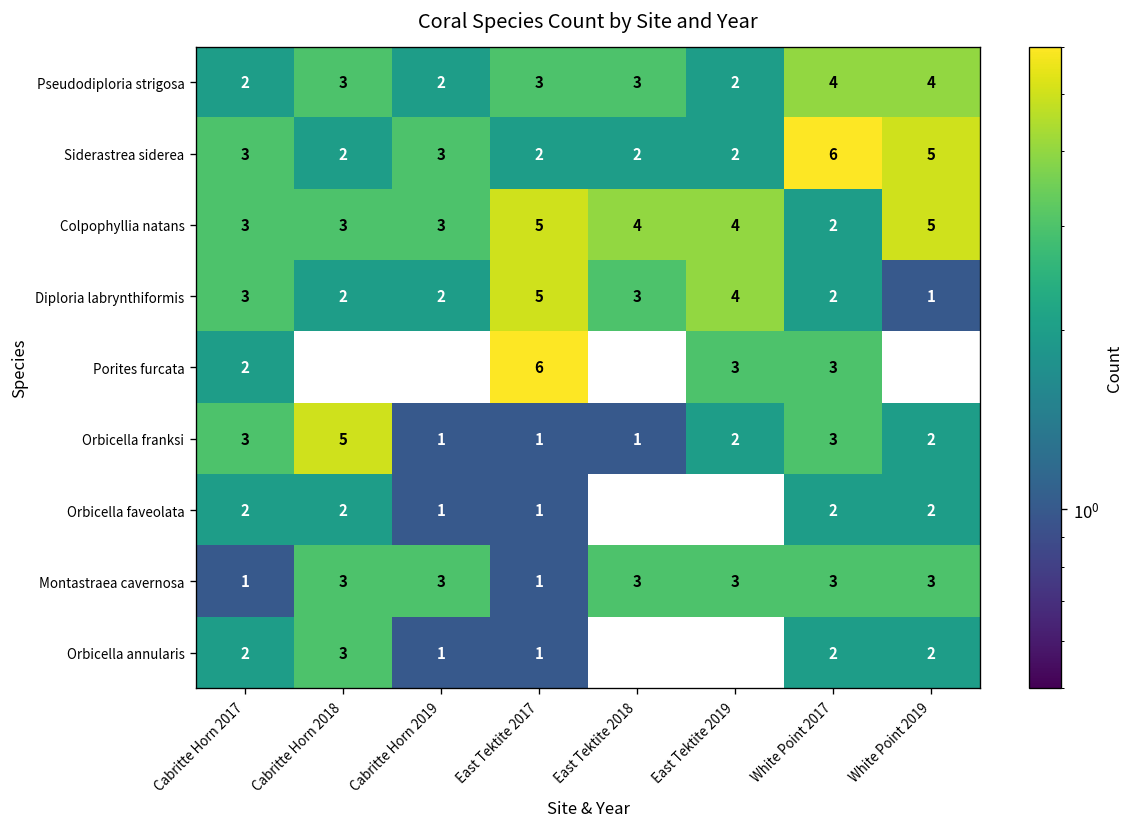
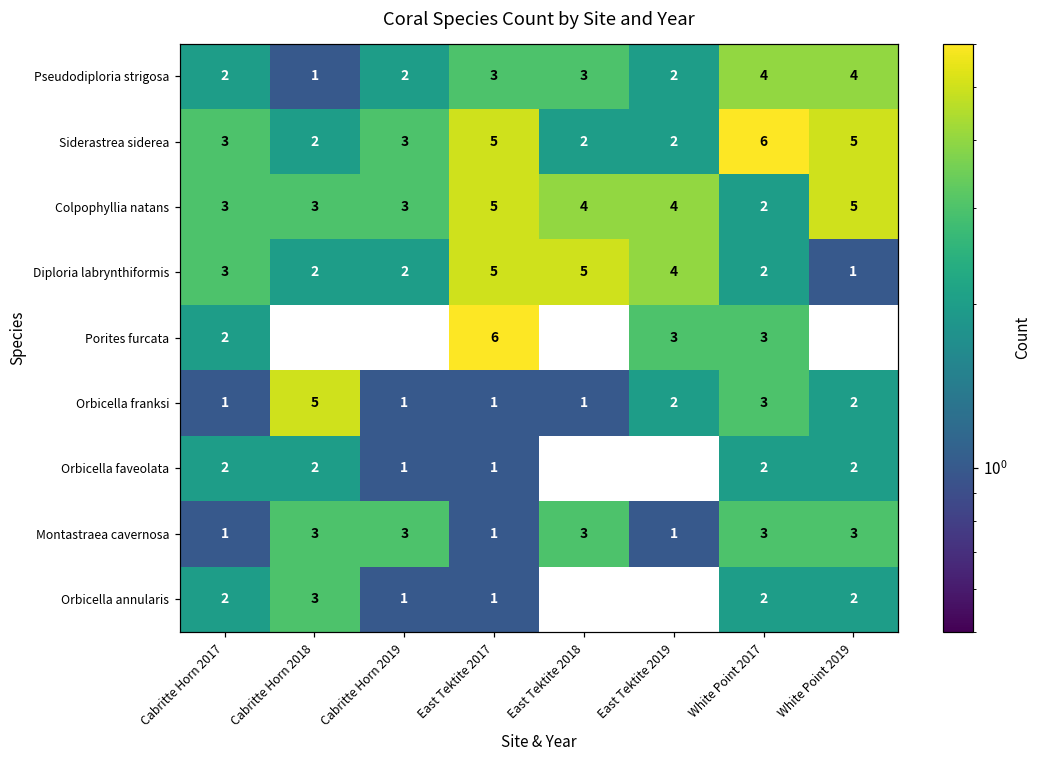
Pseudodiploria strigosa, Cabritte Horn 2018: 3 -> 1
Siderastrea siderea, East Tektite 2017: 2 -> 5
Diploria labrynthiformis, East Tektite 2018: 3 -> 5
Orbicella franksi, Cabritte Horn 2017: 3 -> 1
Montastraea cavernosa, East Tektite 2019: 3 -> 1
